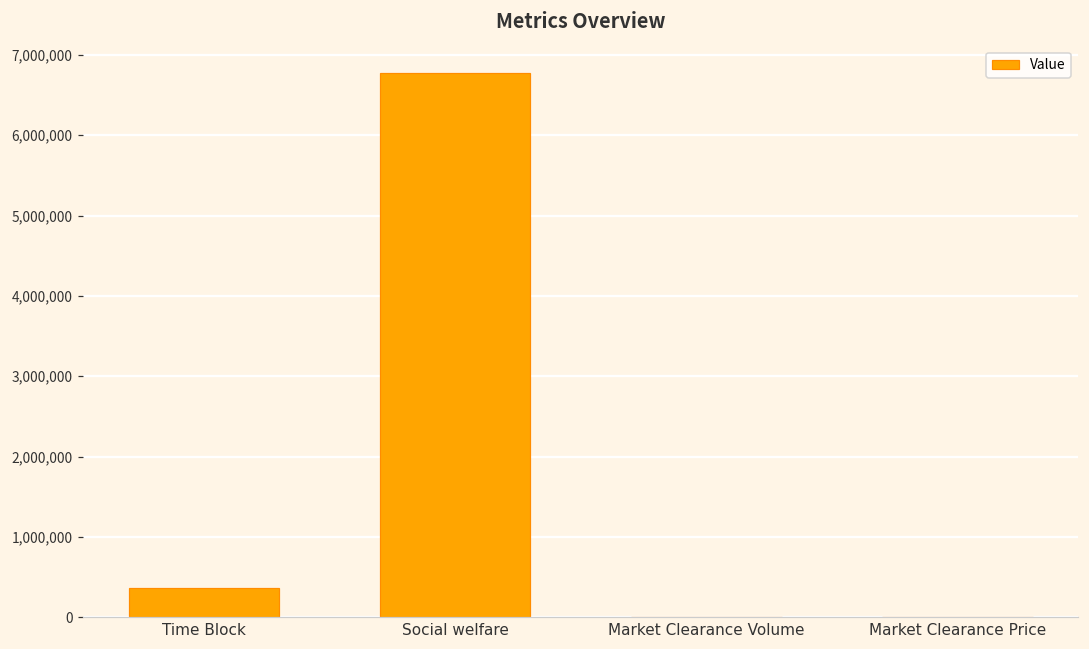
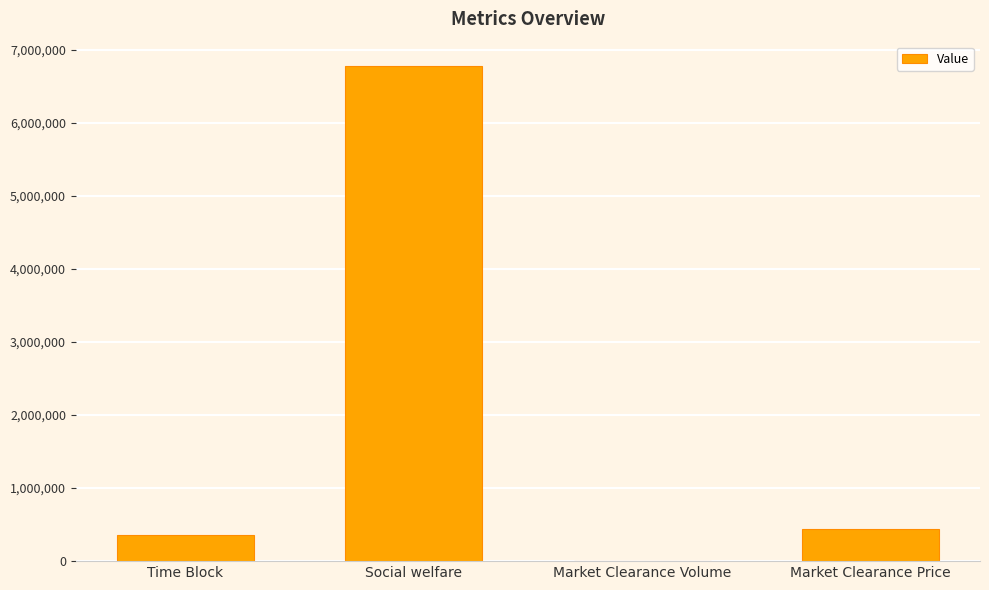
Market Clearance Price: 0 -> 400,000
